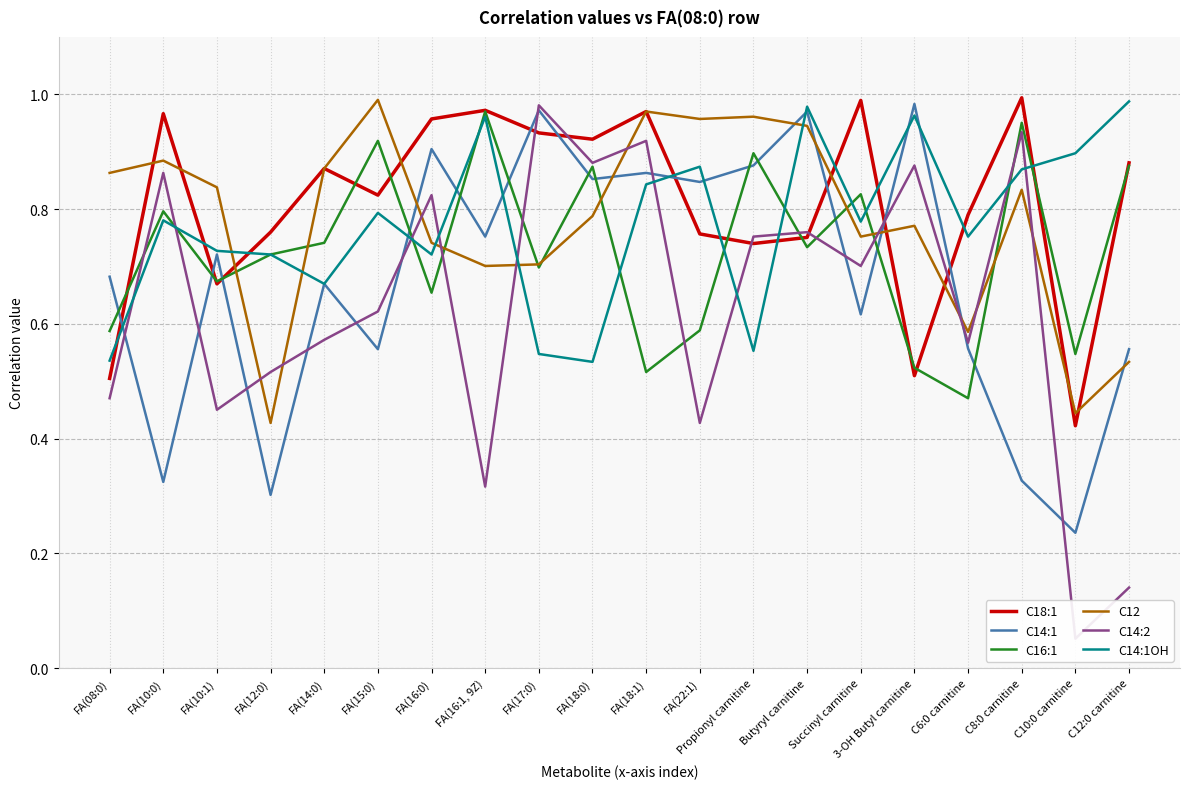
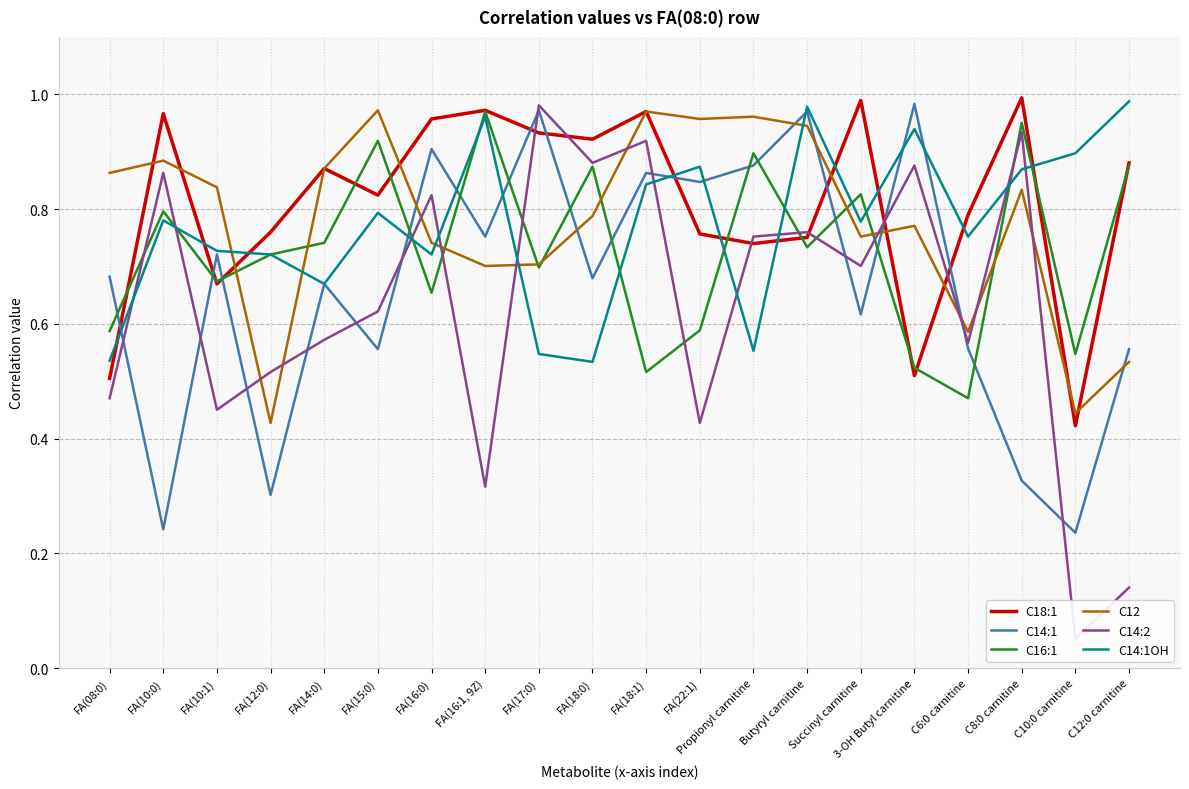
C14:1, FA(10:0): 0.32 -> 0.24
C12, FA(15:0): 0.99 -> 0.97
C14:1, FA(18:0): 0.85 -> 0.68
C14:1OH, 3-OH Butyl carnitine: 0.96 -> 0.94
